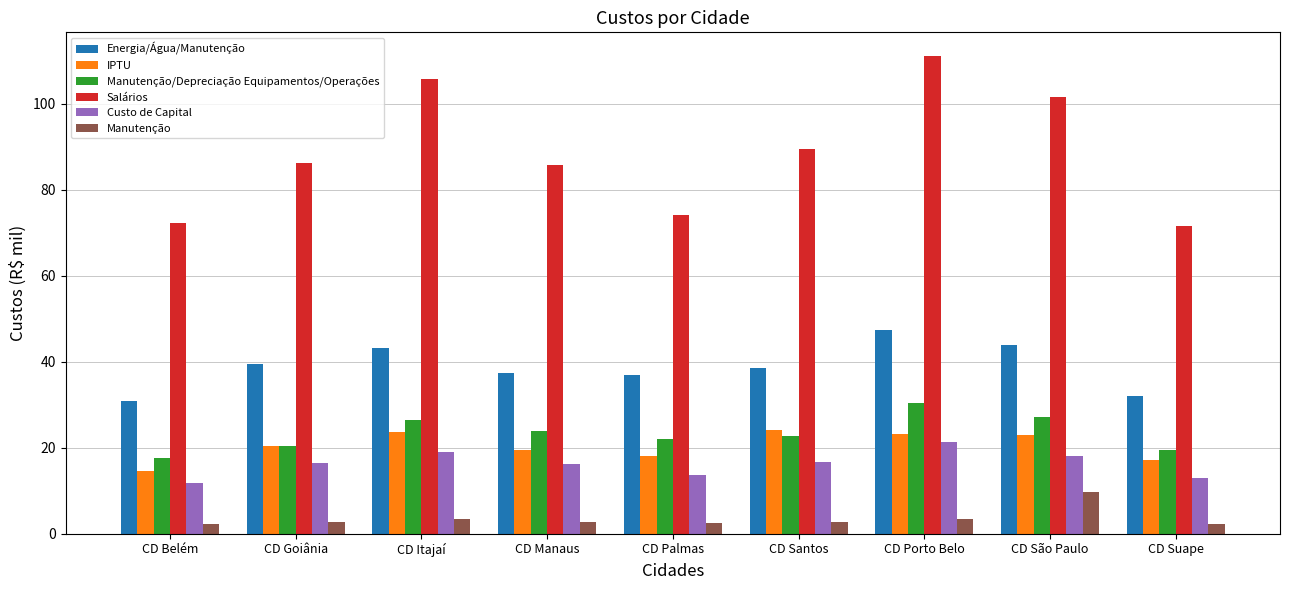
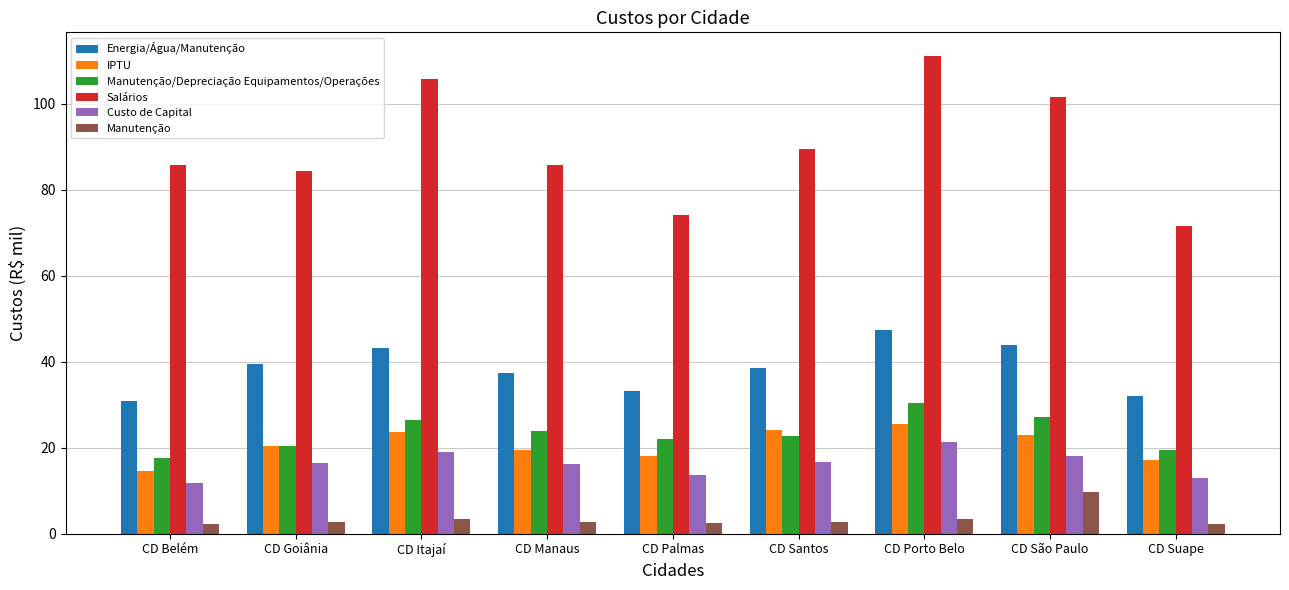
Salários, CD Belém: 72 -> 86
Salários, CD Goiânia: 86 -> 84
Energia/Água/Manutenção, CD Palmas: 37 -> 33
IPTU, CD Porto Belo: 23 -> 25
